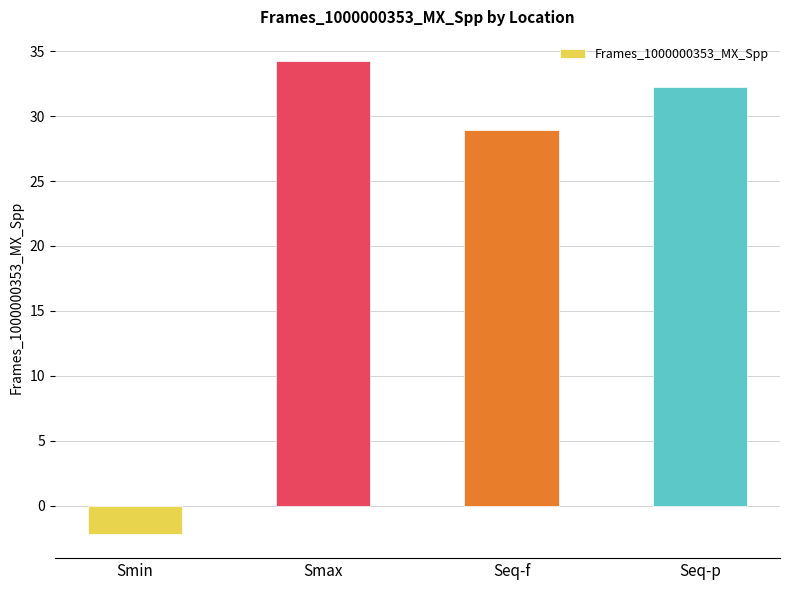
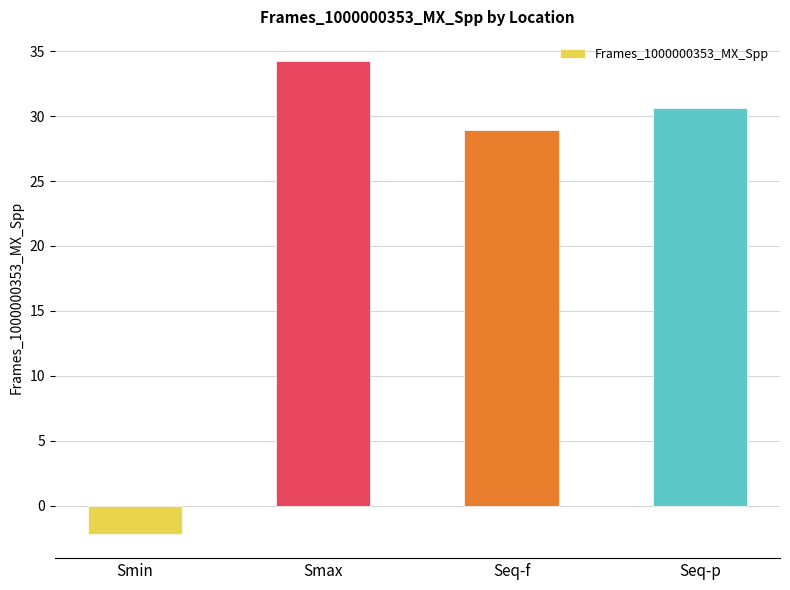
Seq-p: 32.2 -> 30.6
